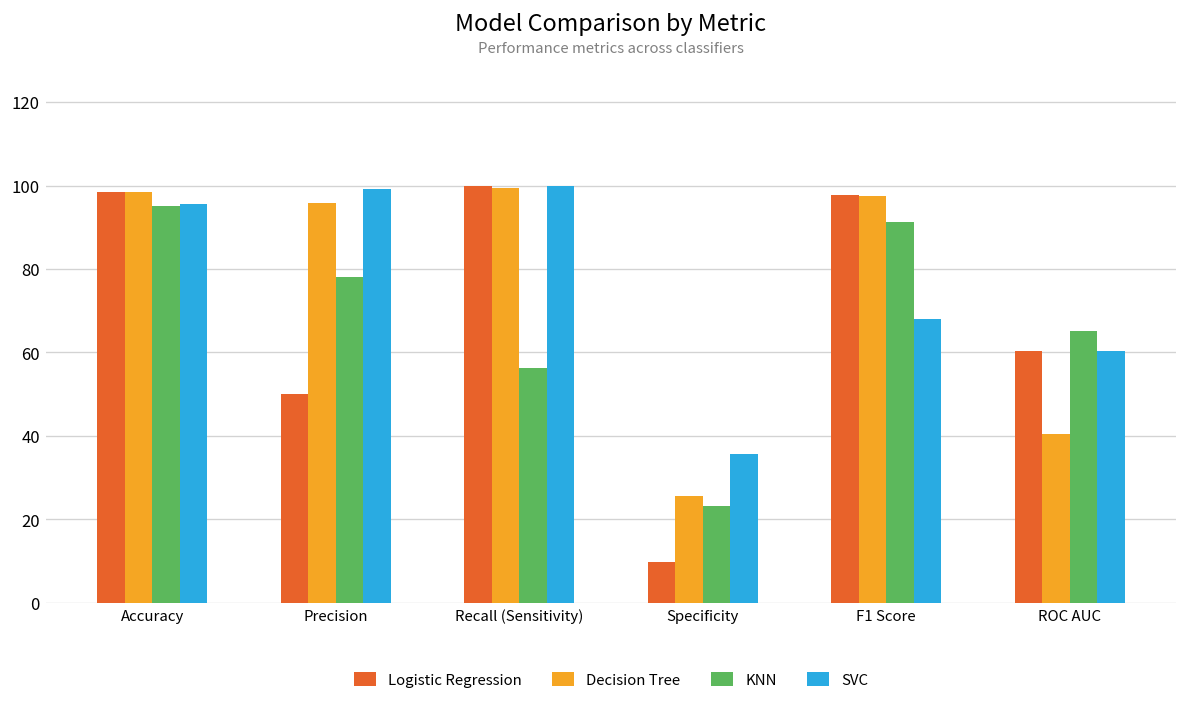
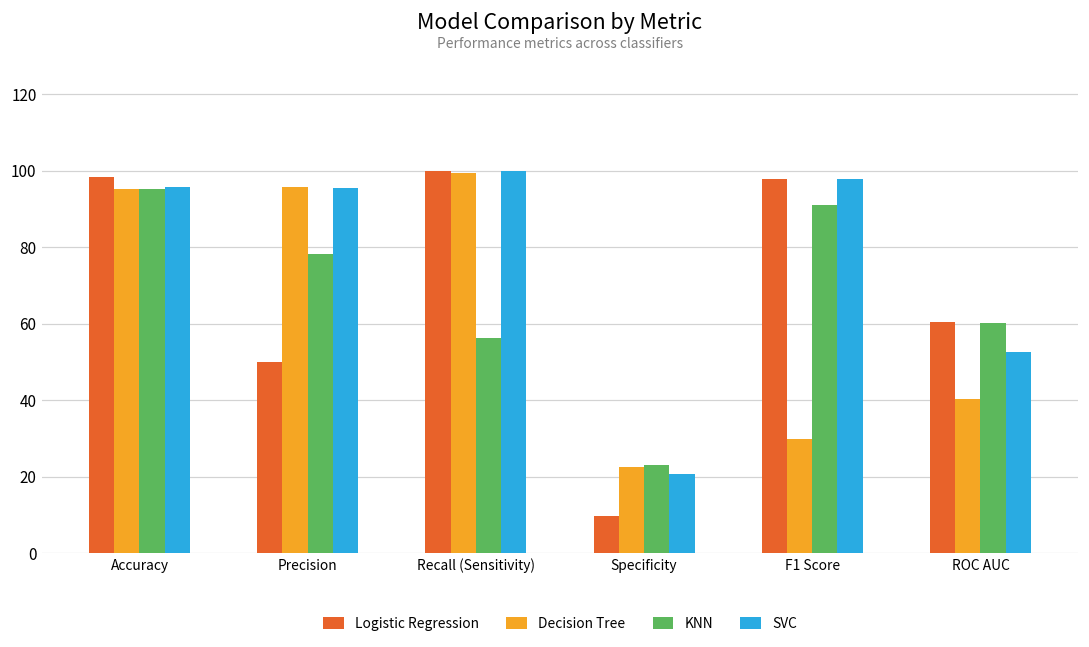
Decision Tree, Accuracy: 99 -> 95
SVC, Precision: 99 -> 96
Decision Tree, Specificity: 26 -> 23
SVC, Specificity: 36 -> 21
Decision Tree, F1 Score: 98 -> 30
SVC, F1 Score: 68 -> 98
KNN, ROC AUC: 65 -> 60
SVC, ROC AUC: 60 -> 53
